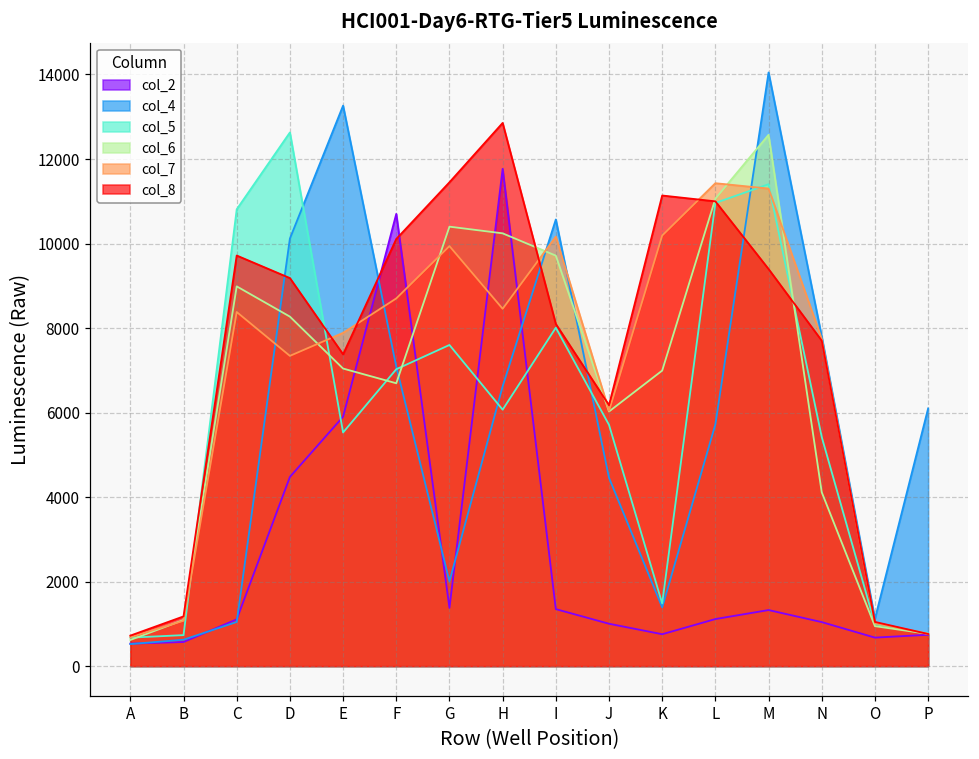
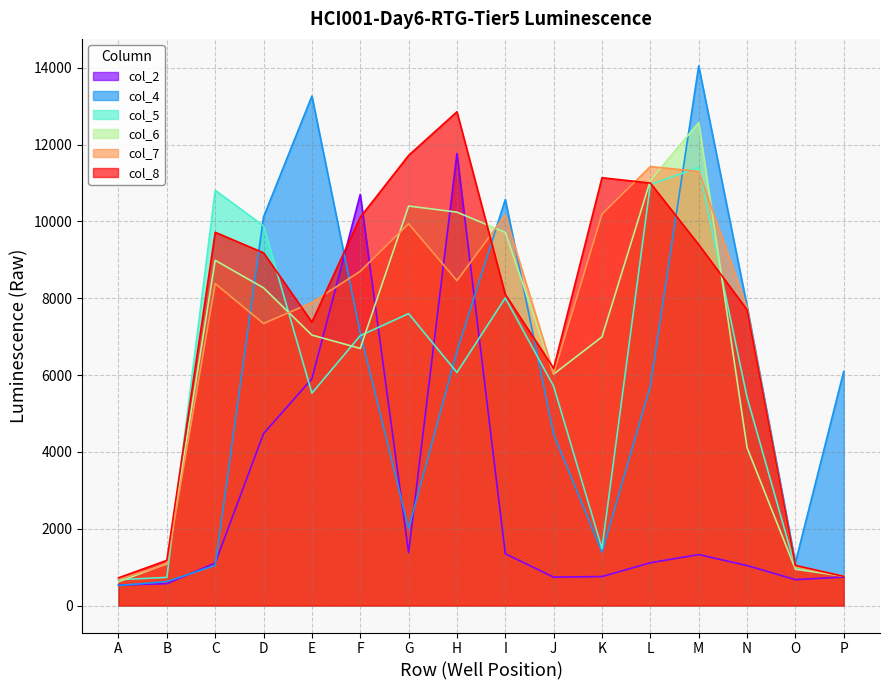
col_5, D: 12600 -> 9900
col_8, G: 11400 -> 11700
col_2, J: 1000 -> 700
